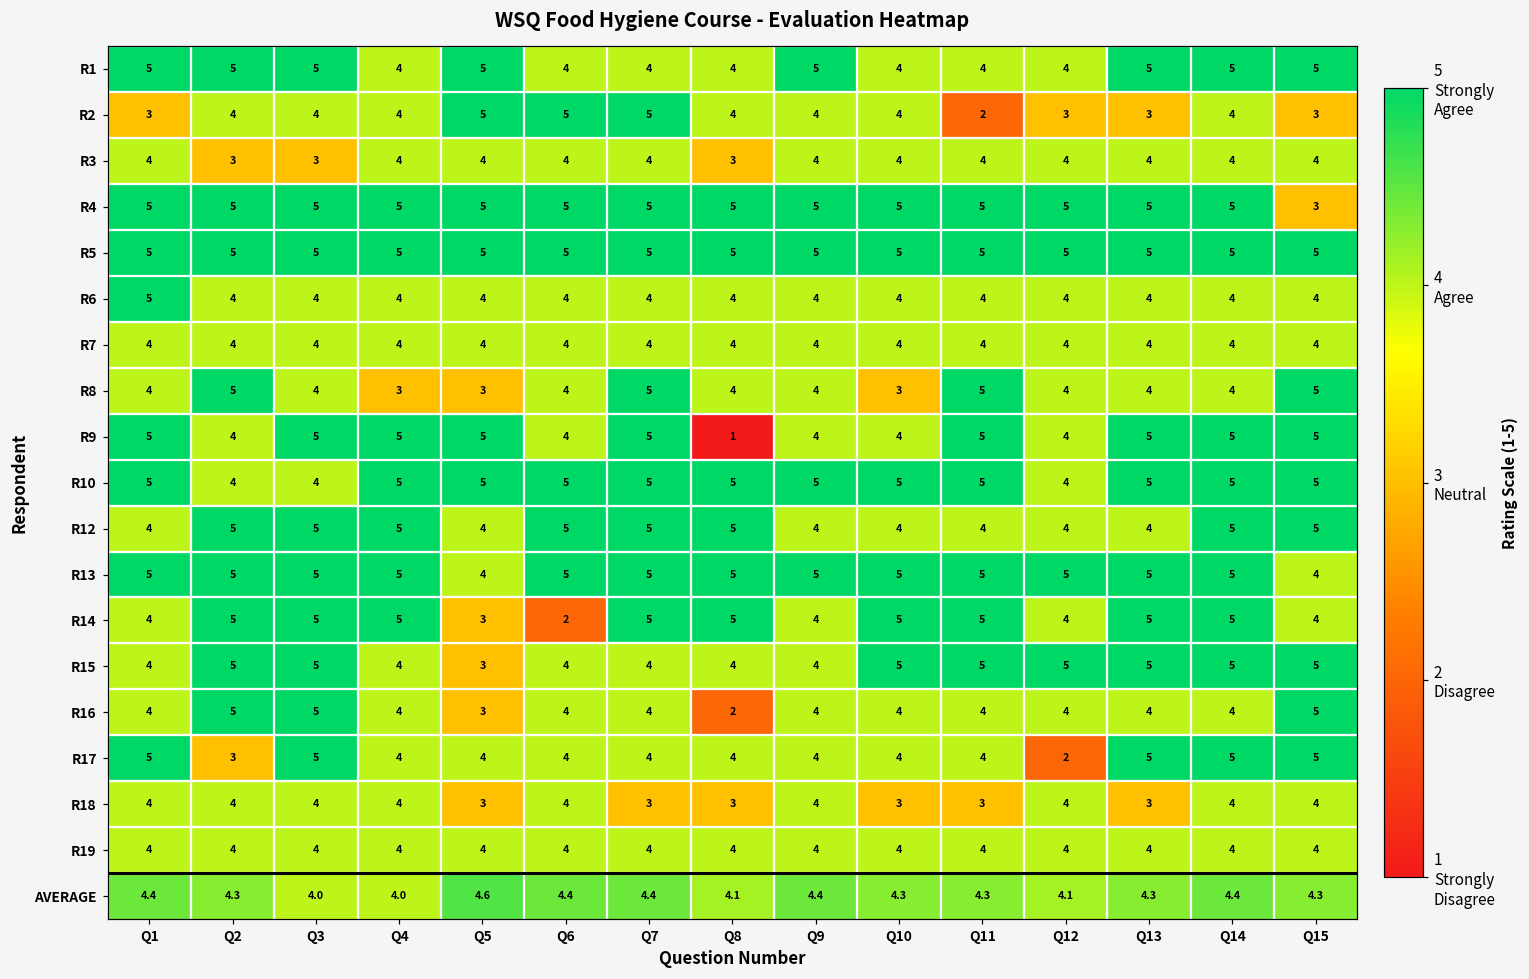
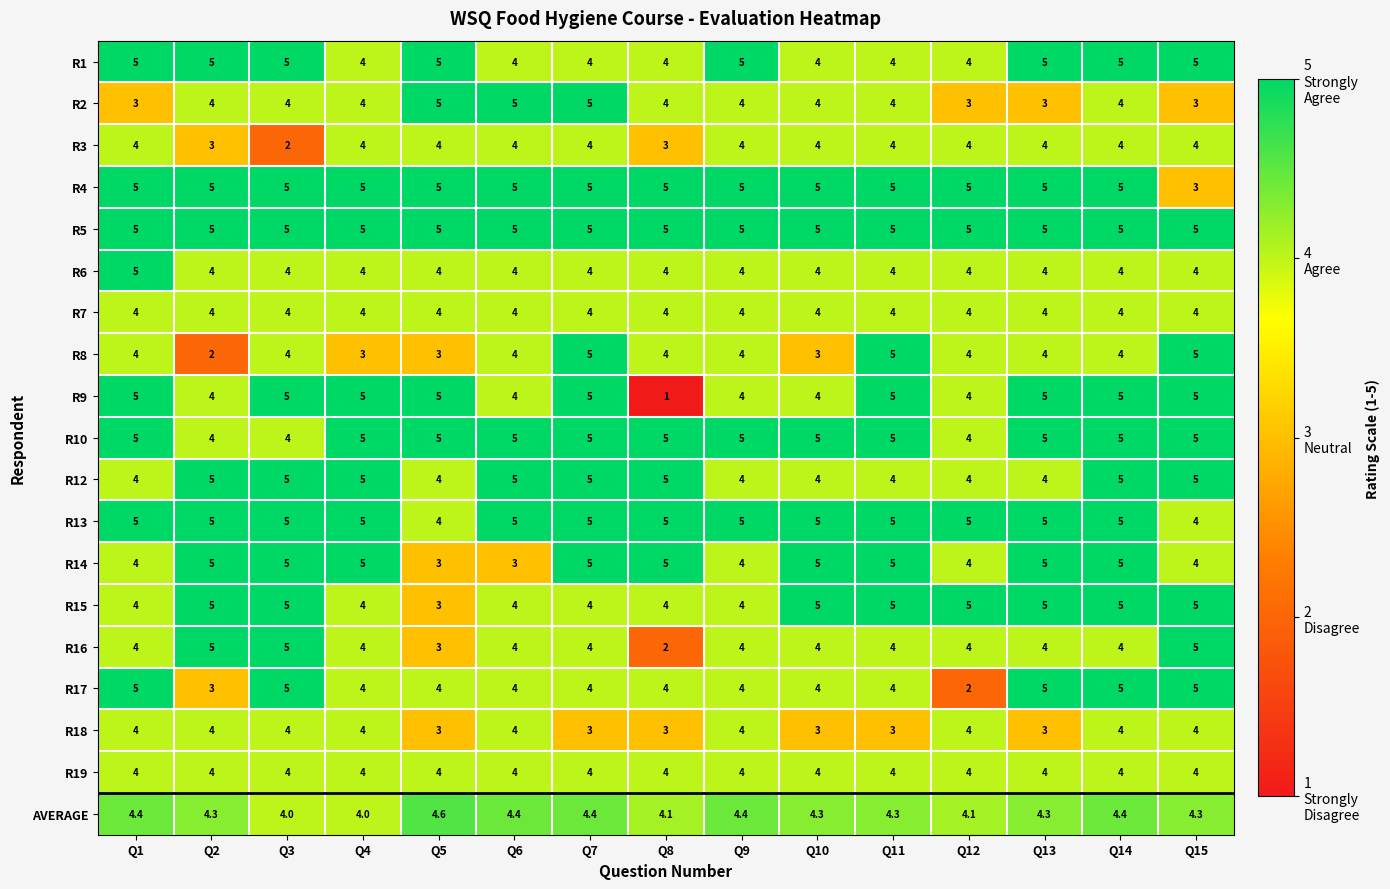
R2, Q11: 2 -> 4
R3, Q3: 3 -> 2
R8, Q2: 5 -> 2
R14, Q6: 2 -> 3
